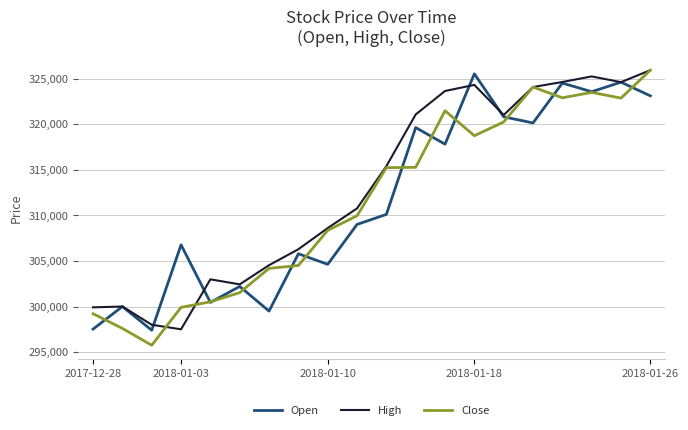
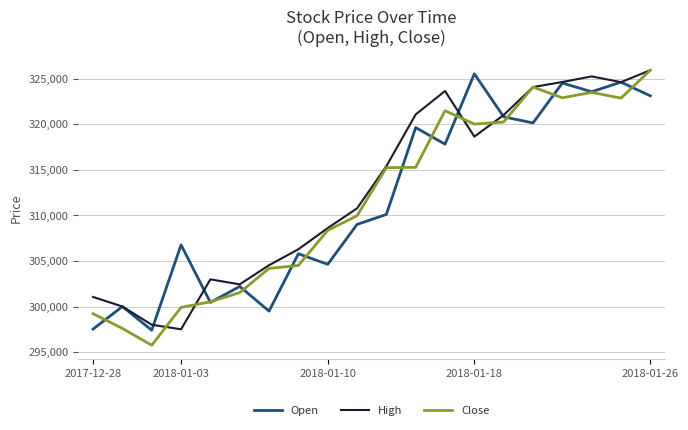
High, 2017-12-28: 300,000 -> 301,000
High, 2018-01-18: 324,000 -> 319,000
Close, 2018-01-18: 319,000 -> 320,000
